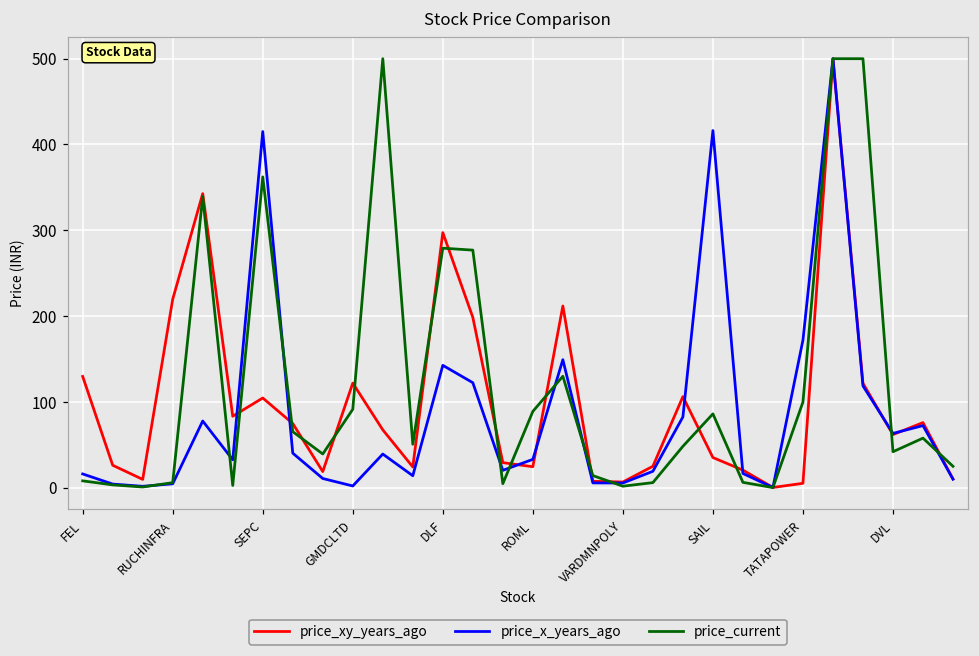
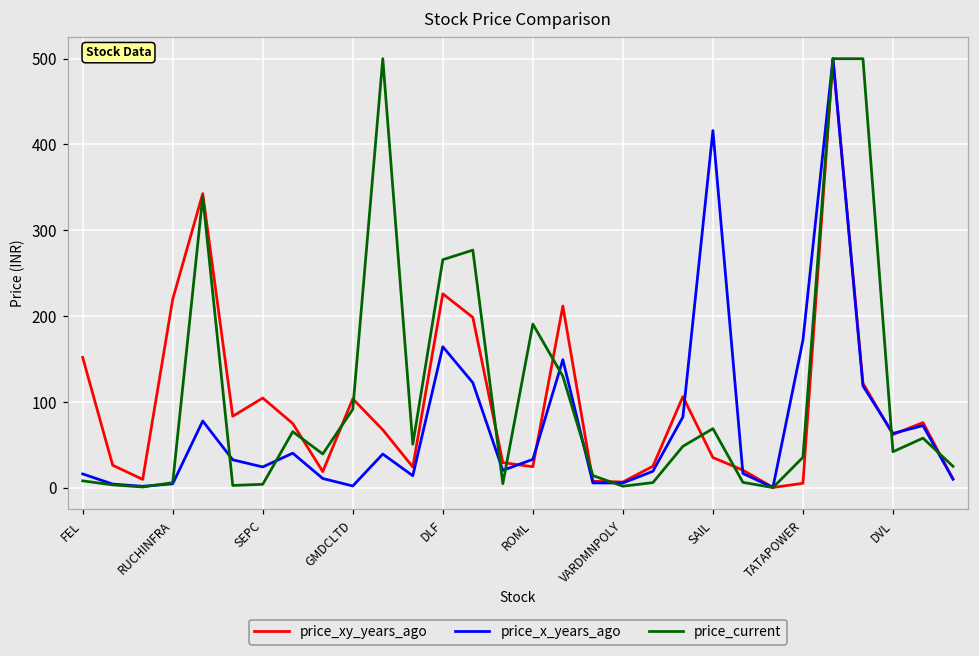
price_xy_years_ago, FEL: 130 -> 150
price_x_years_ago, SEPC: 420 -> 20
price_current, SEPC: 360 -> 0
price_xy_years_ago, GMDCLTD: 120 -> 100
price_xy_years_ago, DLF: 300 -> 230
price_x_years_ago, DLF: 140 -> 160
price_current, DLF: 280 -> 270
price_current, ROML: 90 -> 190
price_current, SAIL: 90 -> 70
price_current, TATAPOWER: 100 -> 40
